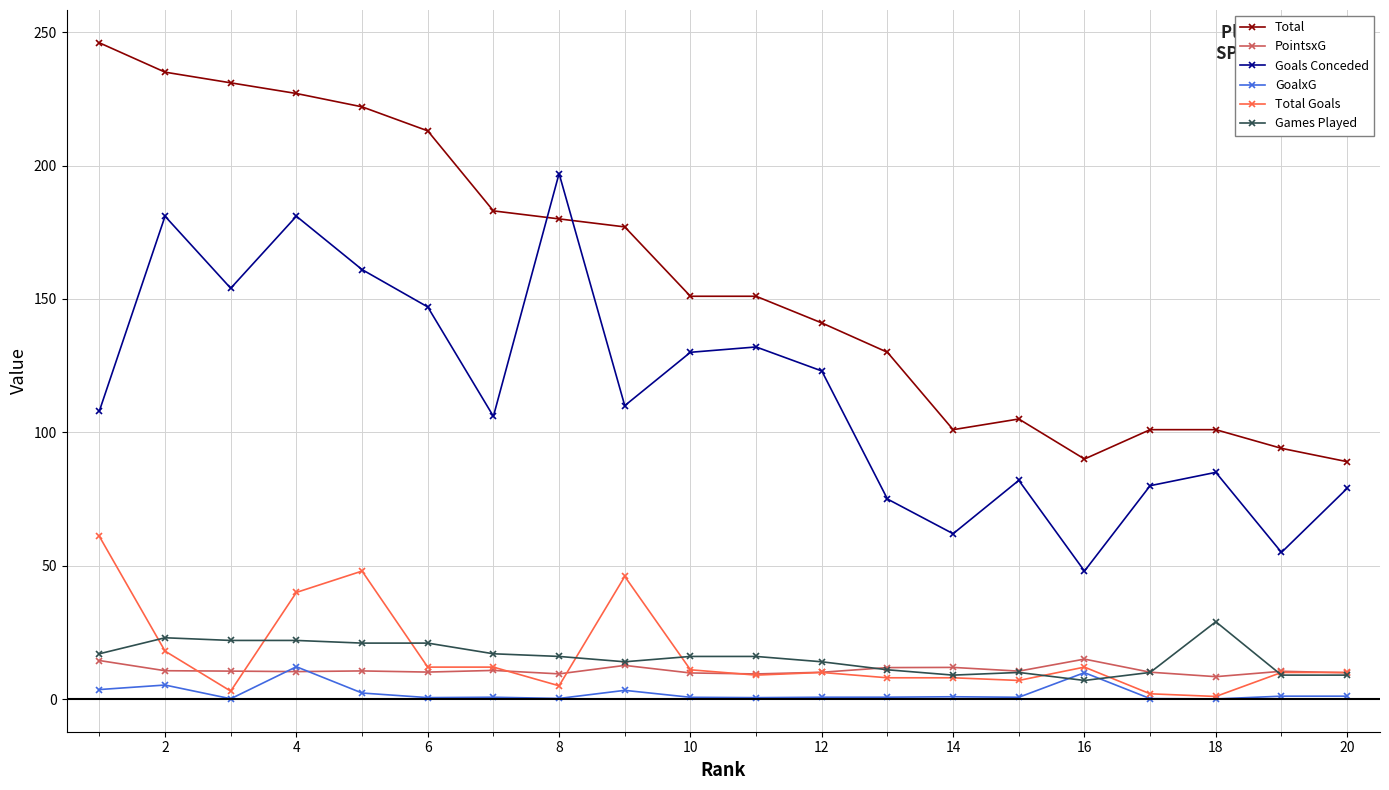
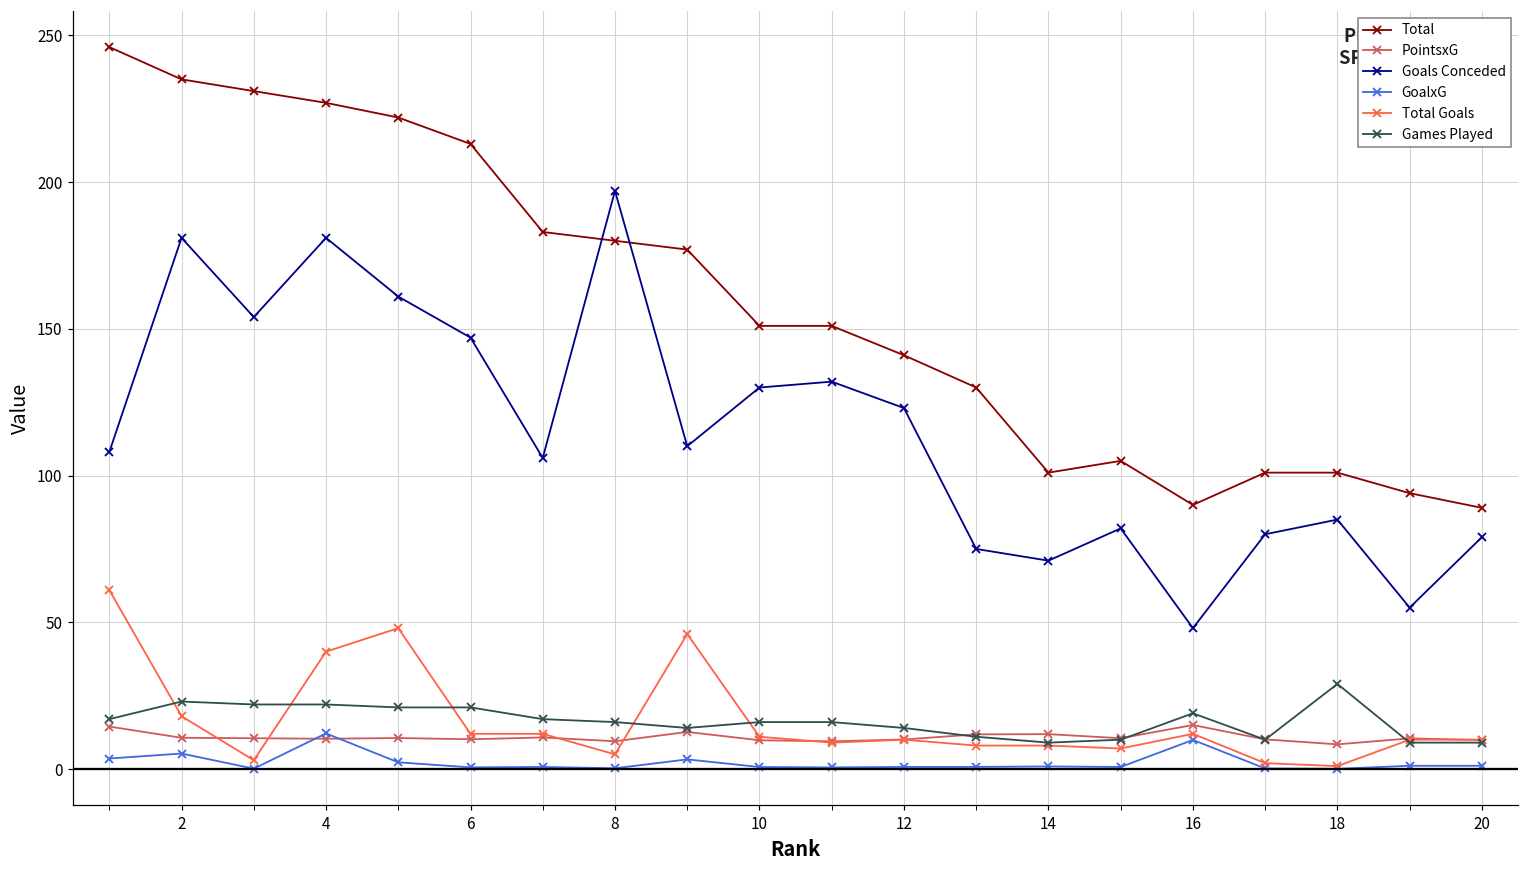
Goals Conceded, 14: 62 -> 71
Games Played, 16: 7 -> 19
